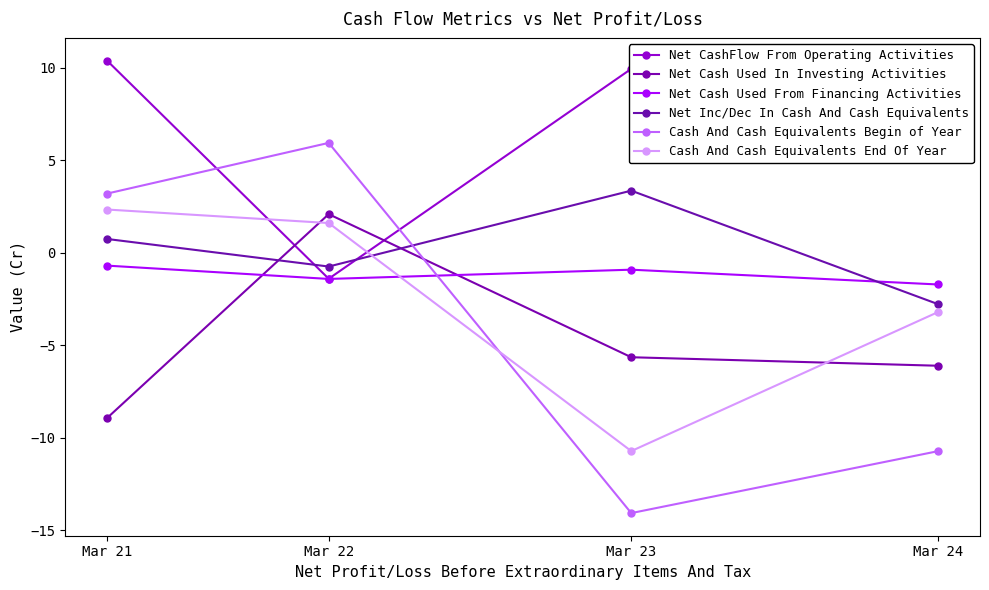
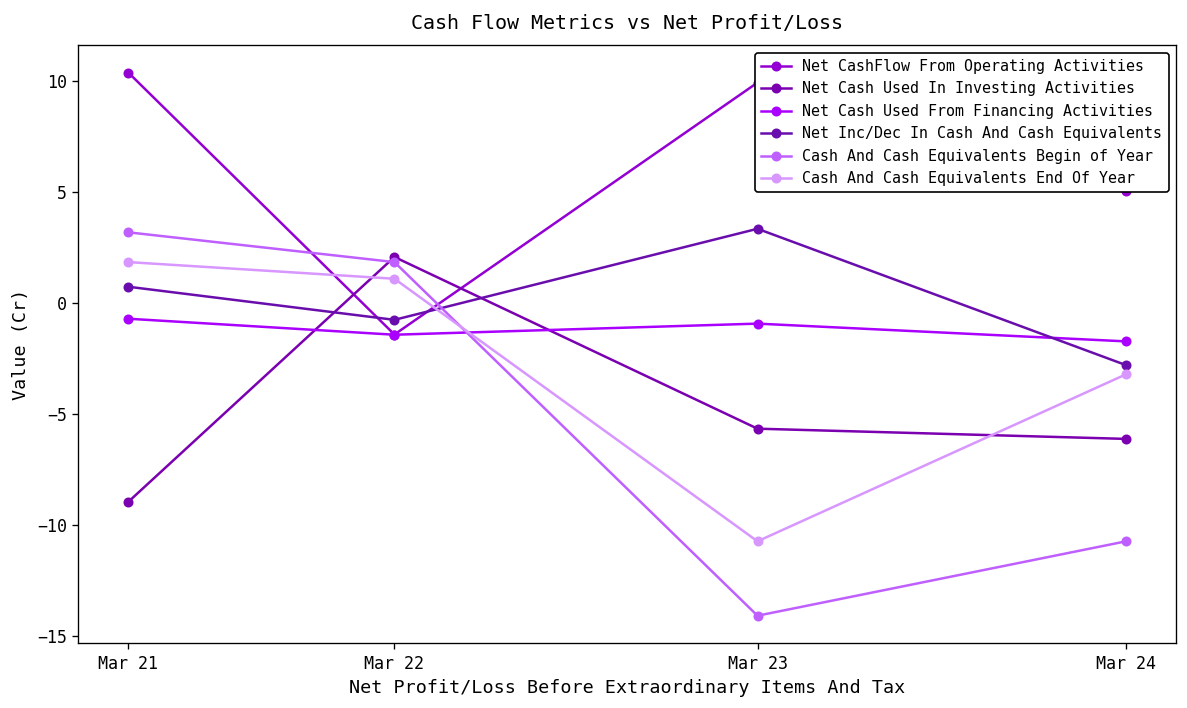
Cash And Cash Equivalents End Of Year, Mar 21: 2.3 -> 1.9
Cash And Cash Equivalents Begin of Year, Mar 22: 5.9 -> 1.9
Cash And Cash Equivalents End Of Year, Mar 22: 1.6 -> 1.1
